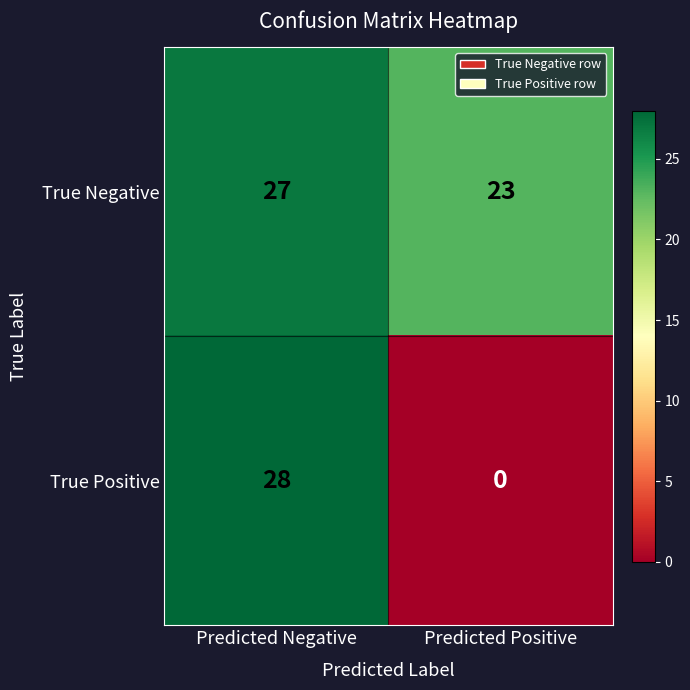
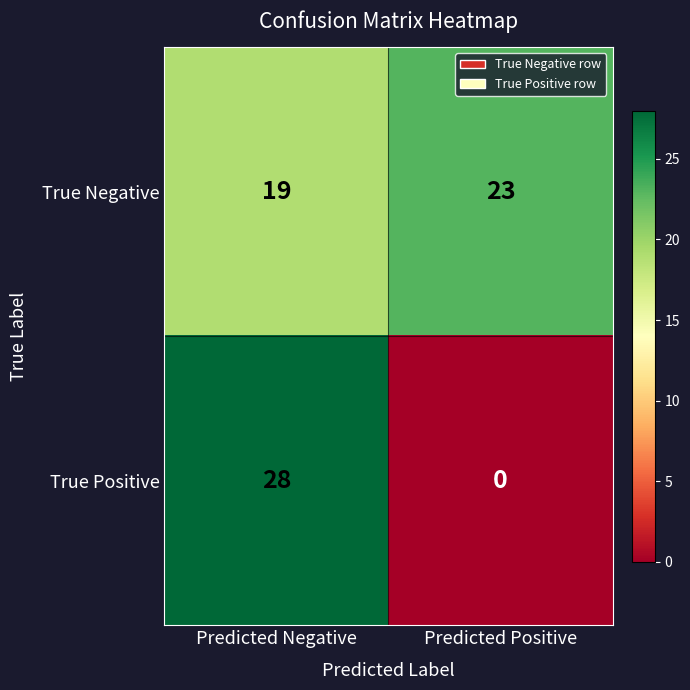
True Negative, Predicted Negative: 27 -> 19
